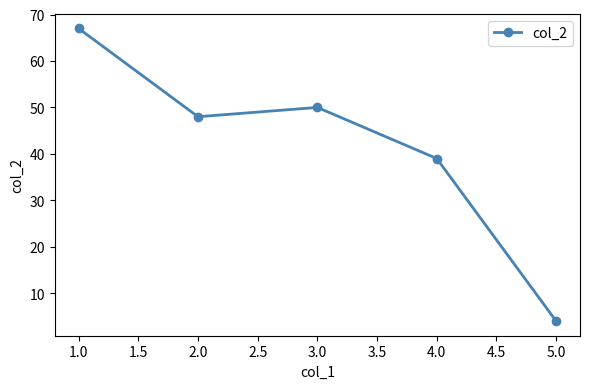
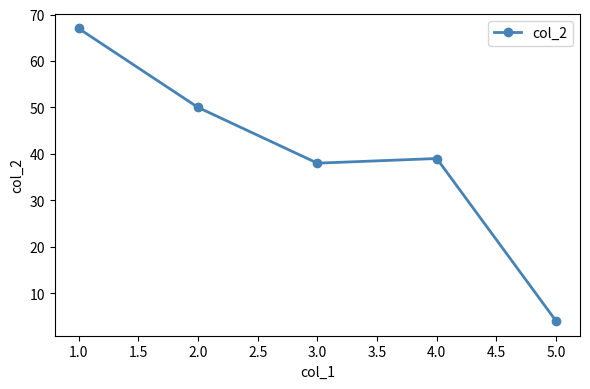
2.0: 48 -> 50
3.0: 50 -> 38
